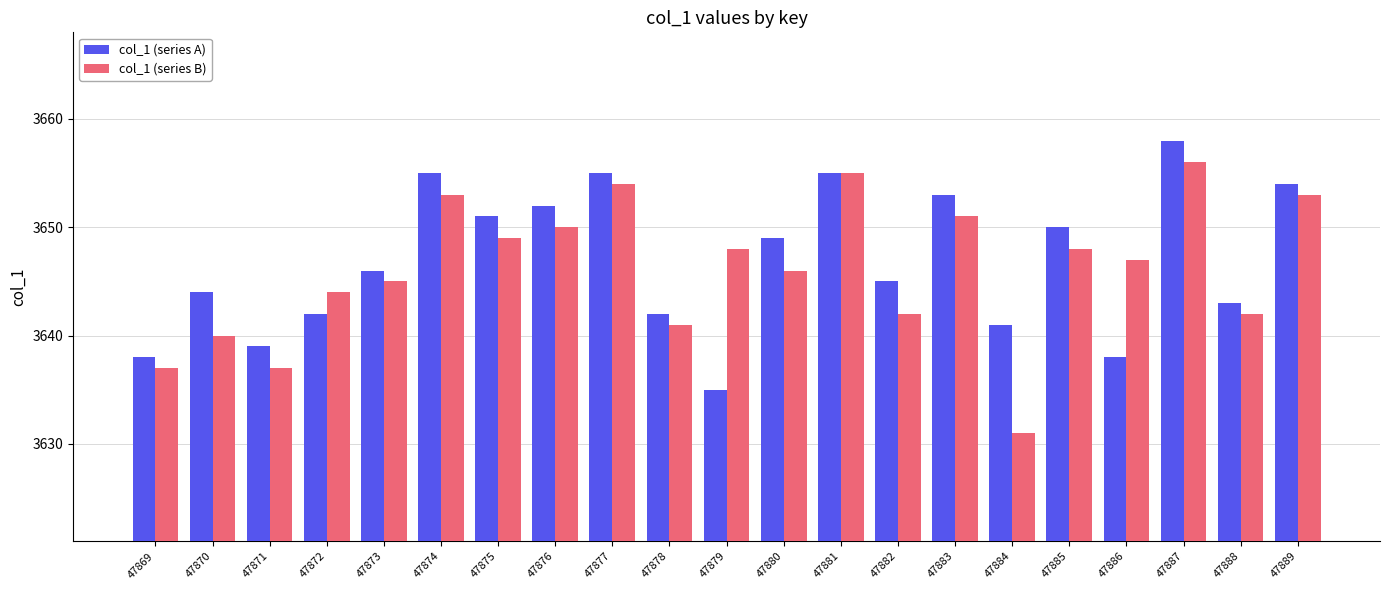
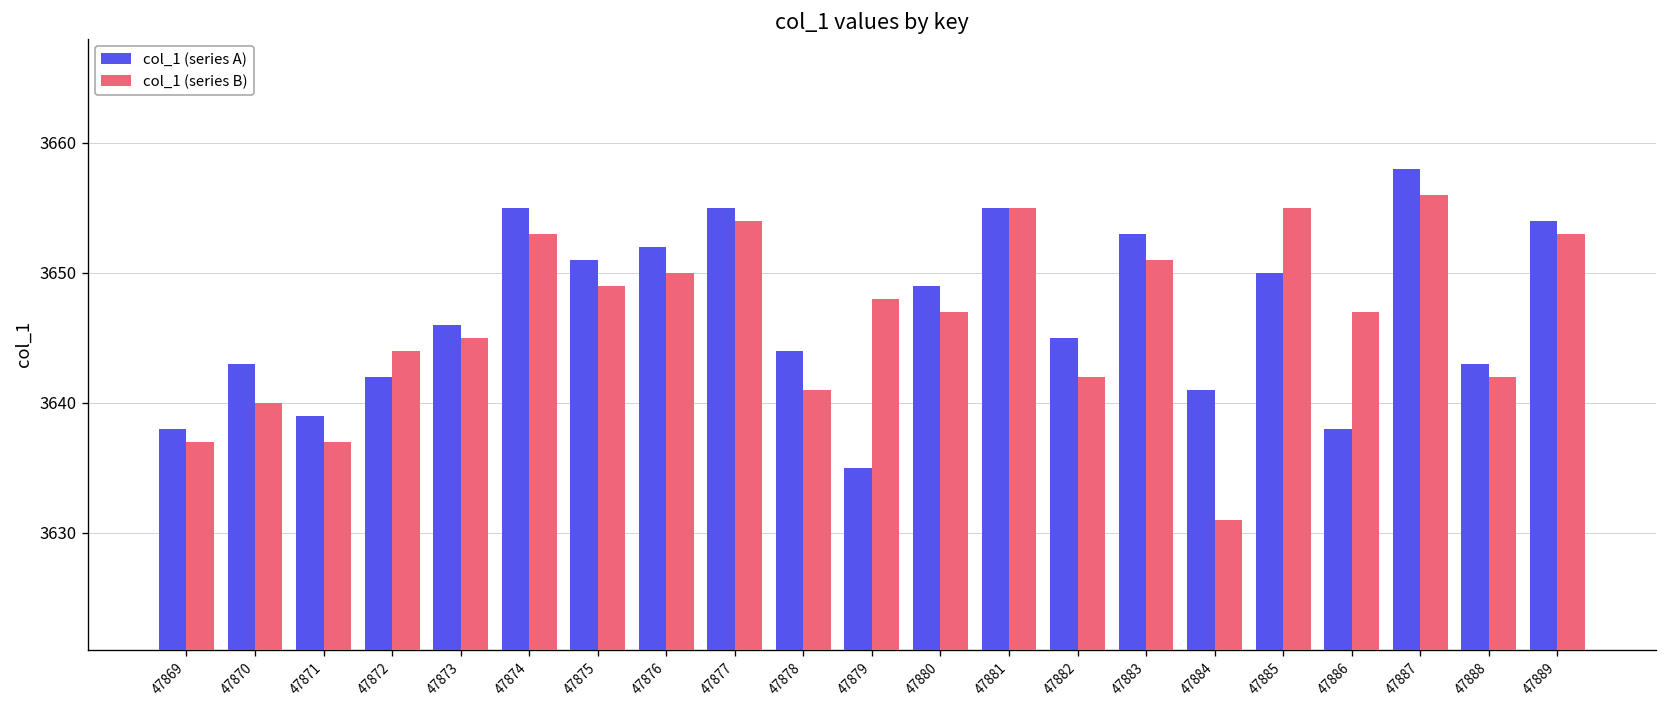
col_1 (series A), 47870: 3644 -> 3643
col_1 (series A), 47878: 3642 -> 3644
col_1 (series B), 47880: 3646 -> 3647
col_1 (series B), 47885: 3648 -> 3655
